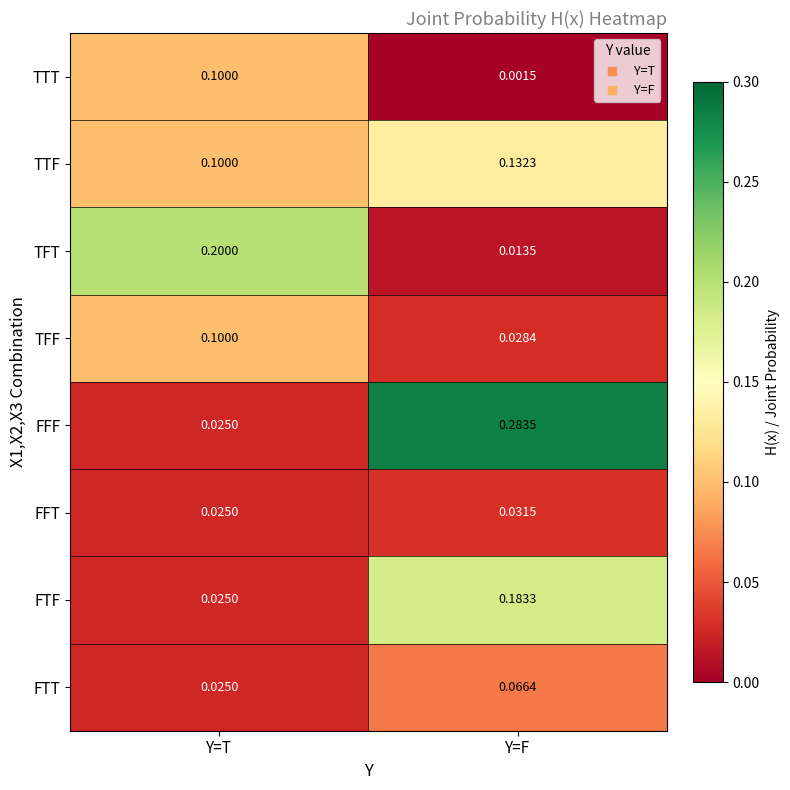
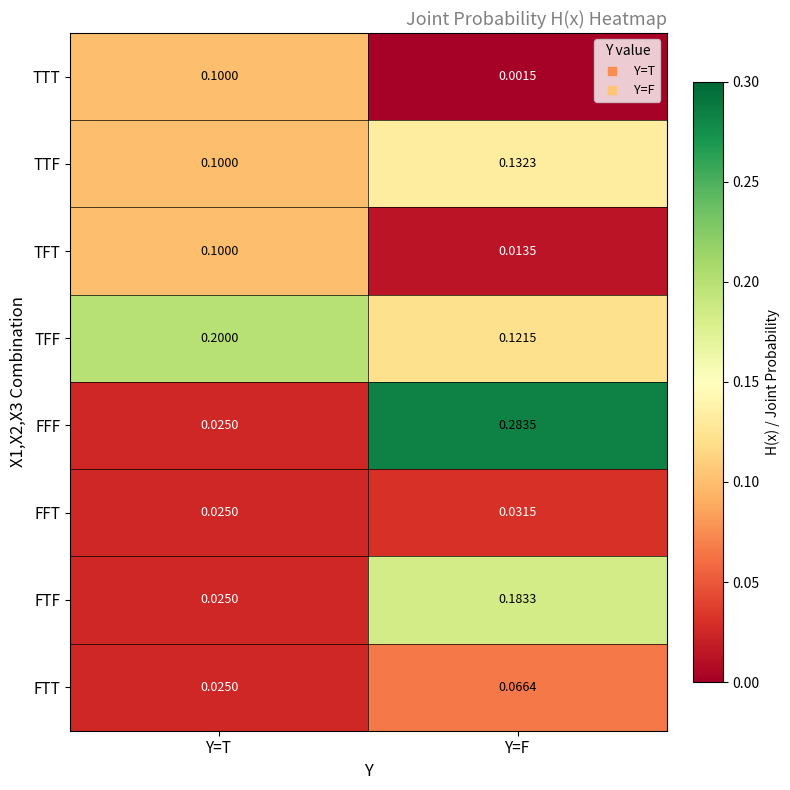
TFT, Y=T: 0.2000 -> 0.1000
TFF, Y=T: 0.1000 -> 0.2000
TFF, Y=F: 0.0284 -> 0.1215
